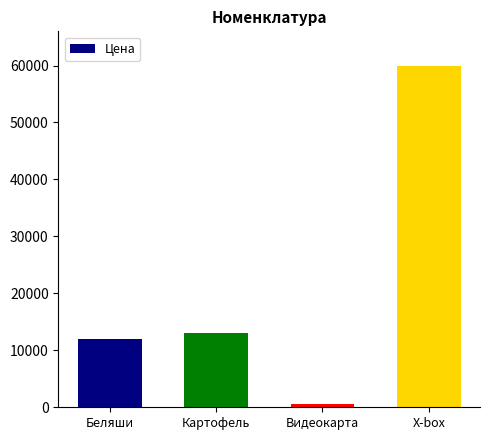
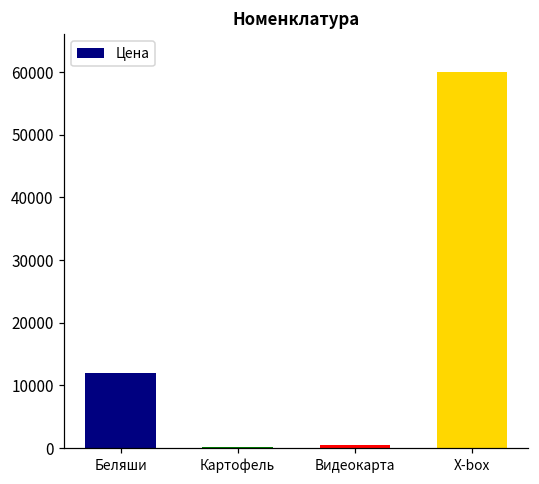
Картофель: 13000 -> 0
